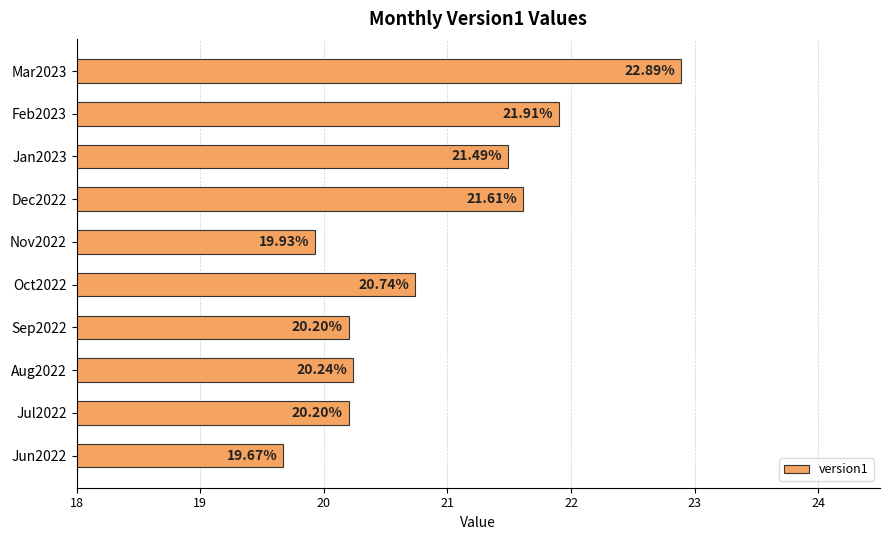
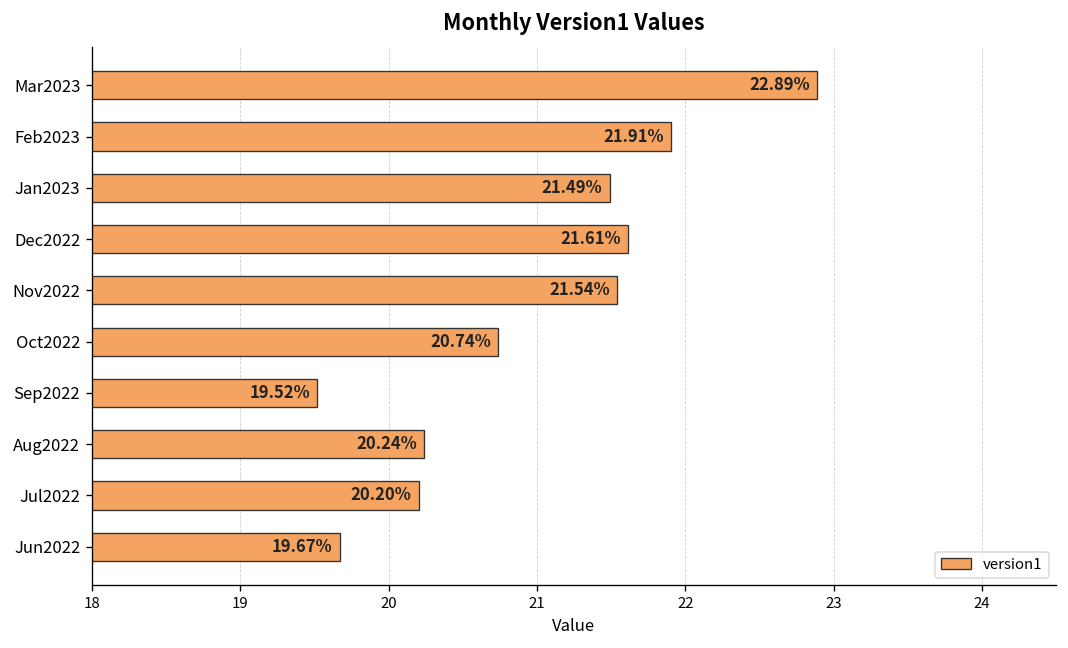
Nov2022: 19.93% -> 21.54%
Sep2022: 20.20% -> 19.52%
